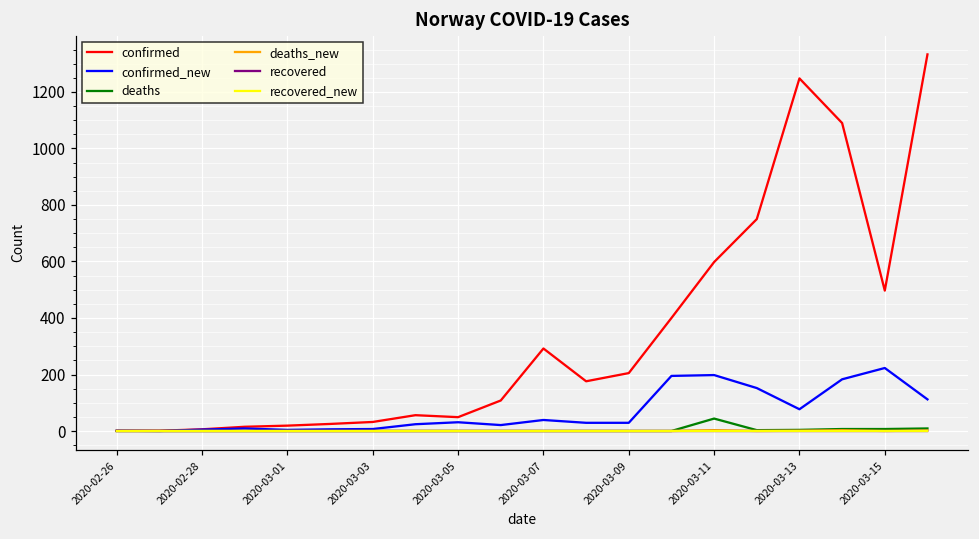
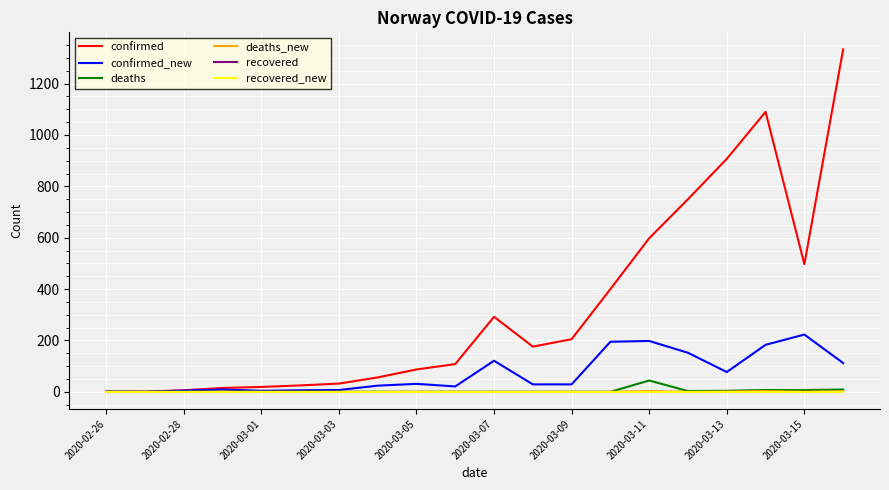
confirmed, 2020-03-05: 50 -> 90
confirmed_new, 2020-03-07: 40 -> 120
confirmed, 2020-03-13: 1250 -> 910
